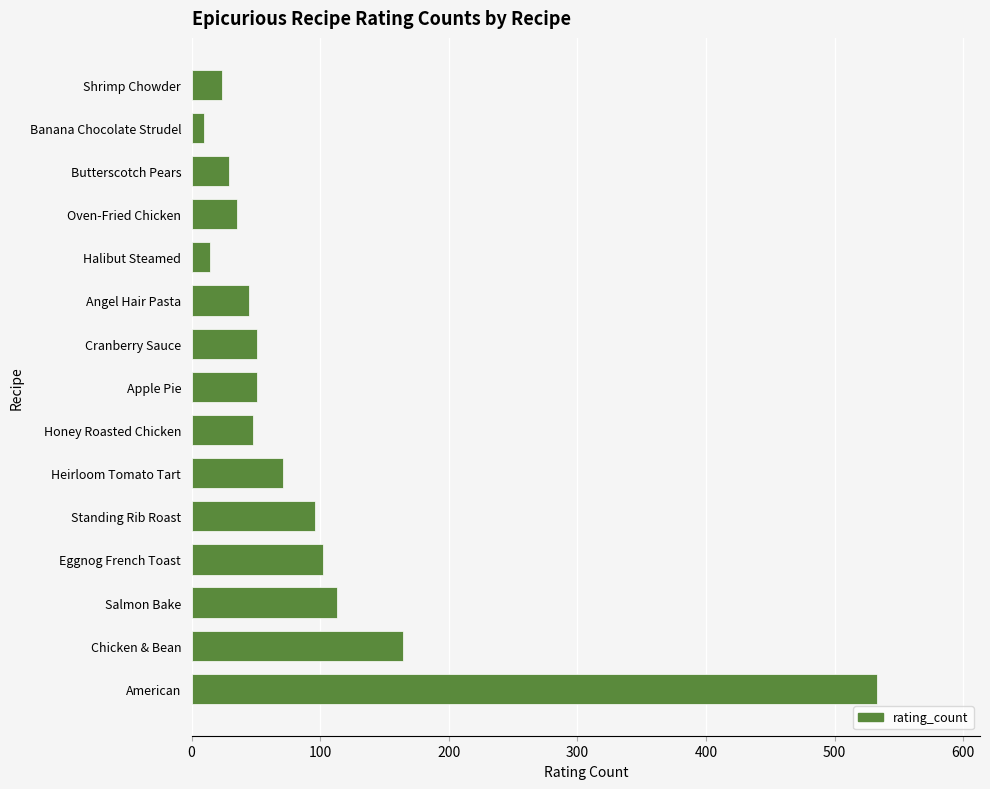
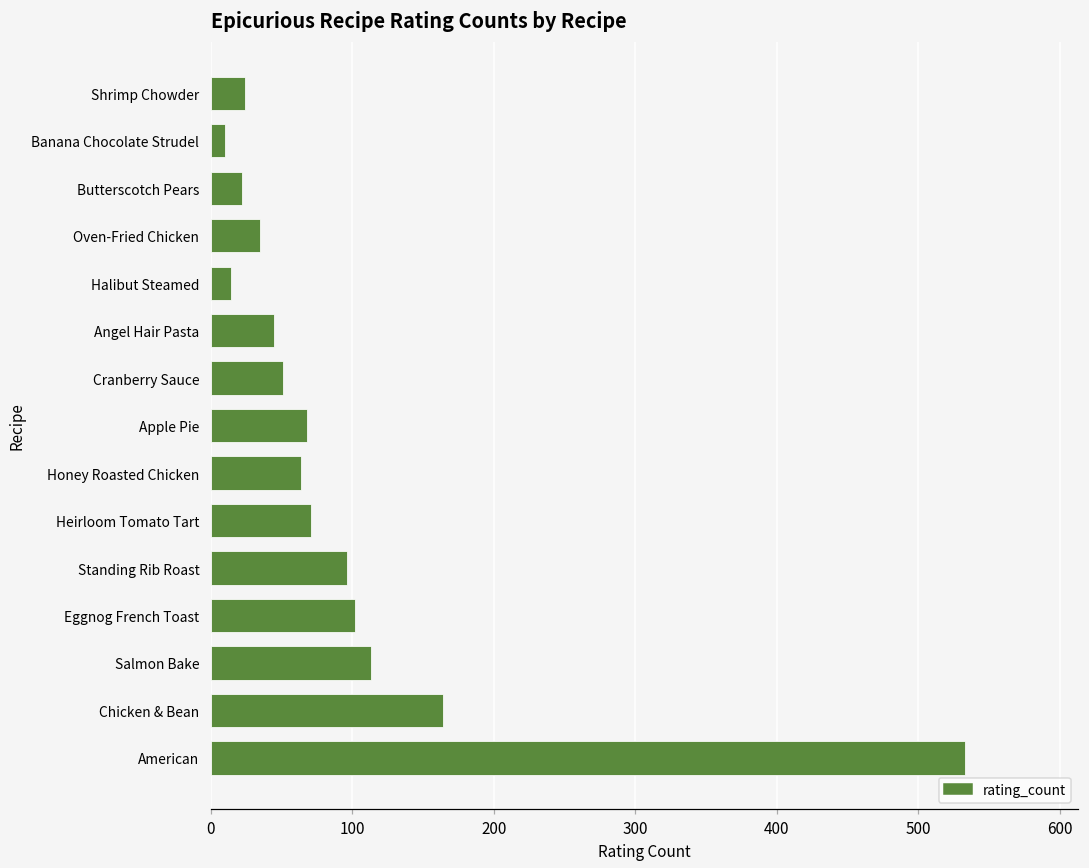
Butterscotch Pears: 29 -> 22
Apple Pie: 51 -> 68
Honey Roasted Chicken: 48 -> 64
